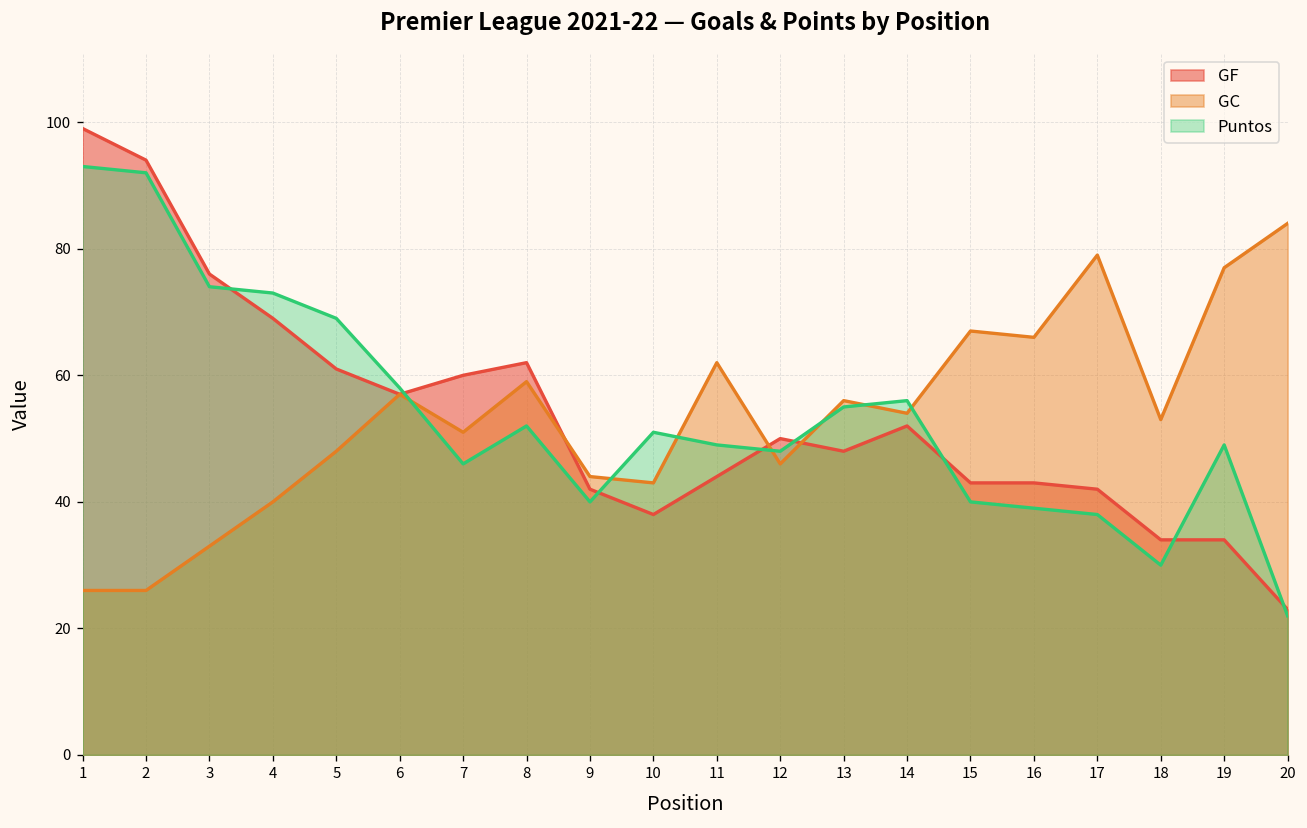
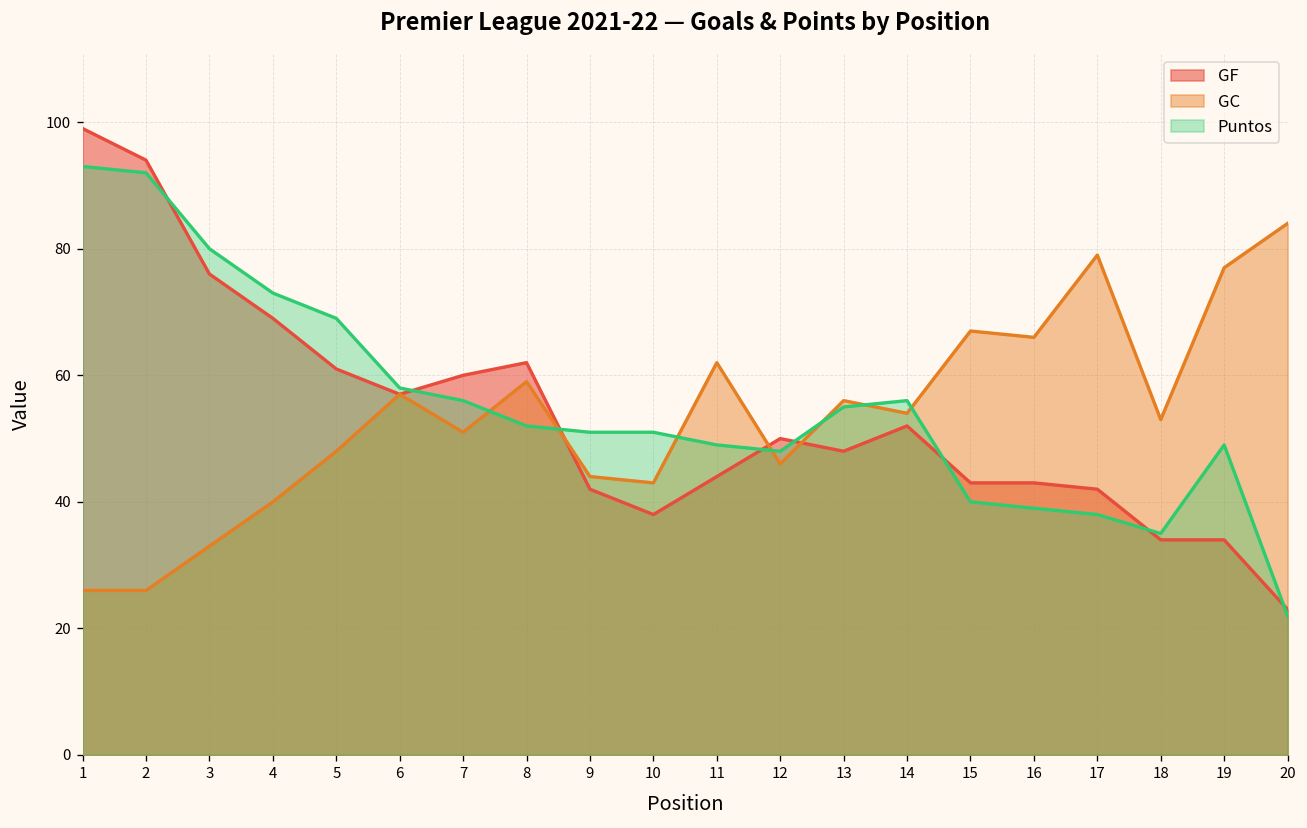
Puntos, 3: 74 -> 80
Puntos, 7: 46 -> 56
Puntos, 9: 40 -> 51
Puntos, 18: 30 -> 35
